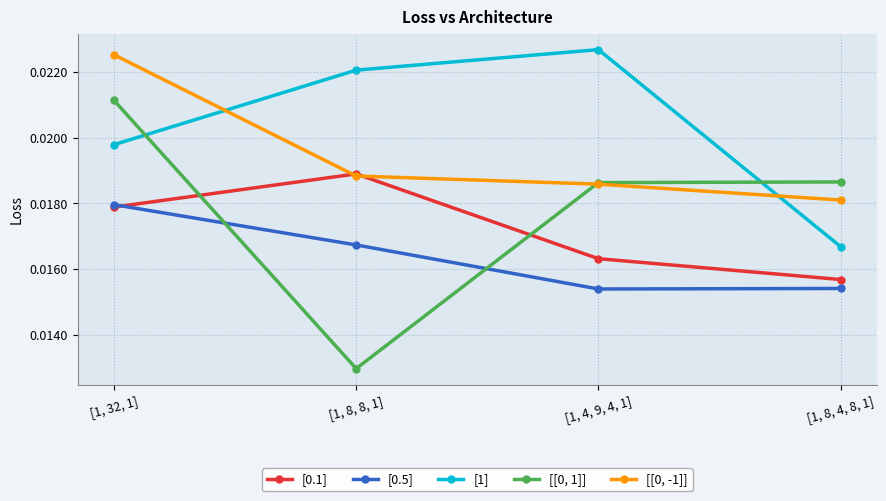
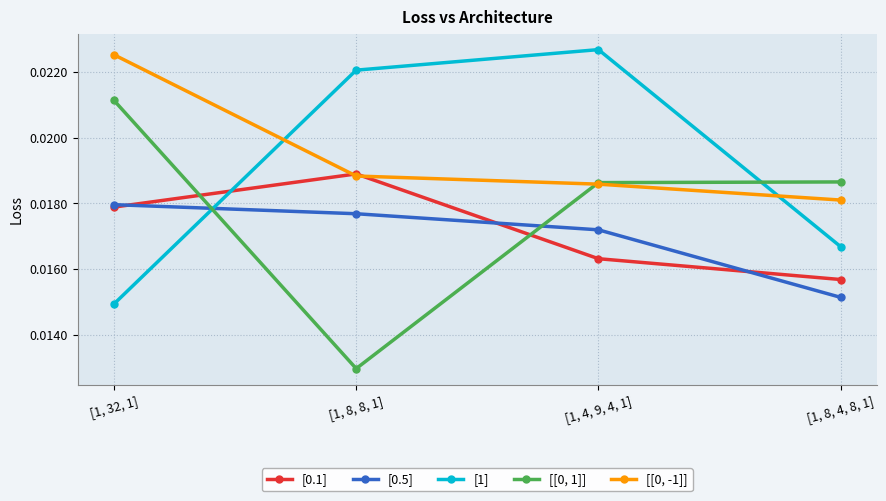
[1], [1, 32, 1]: 0.0198 -> 0.0149
[0.5], [1, 8, 8, 1]: 0.0167 -> 0.0177
[0.5], [1, 4, 9, 4, 1]: 0.0154 -> 0.0172
[0.5], [1, 8, 4, 8, 1]: 0.0154 -> 0.0151
